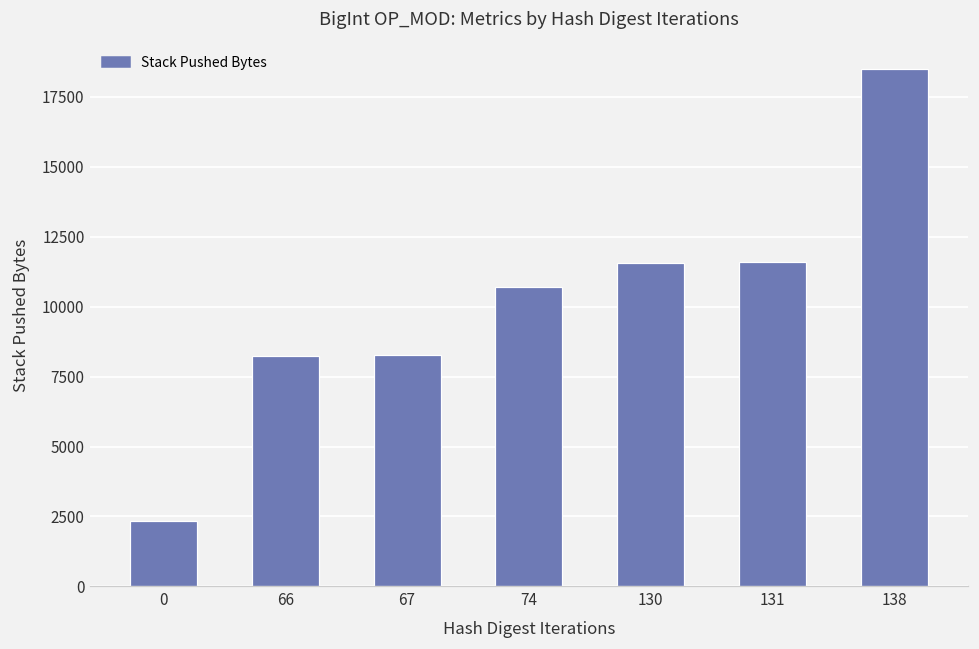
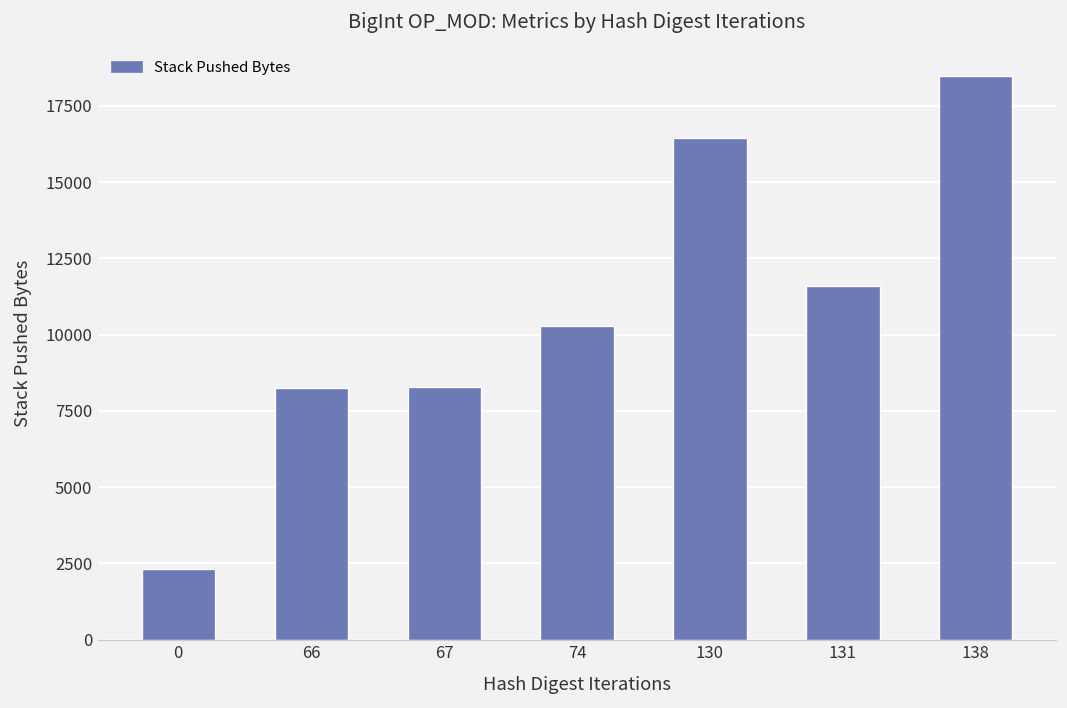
74: 10700 -> 10300
130: 11600 -> 16400
